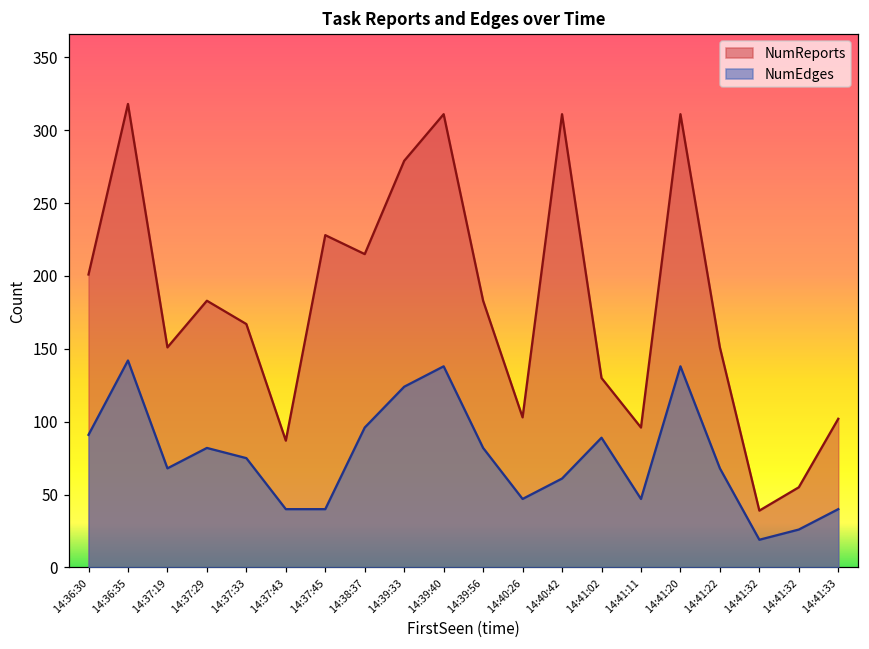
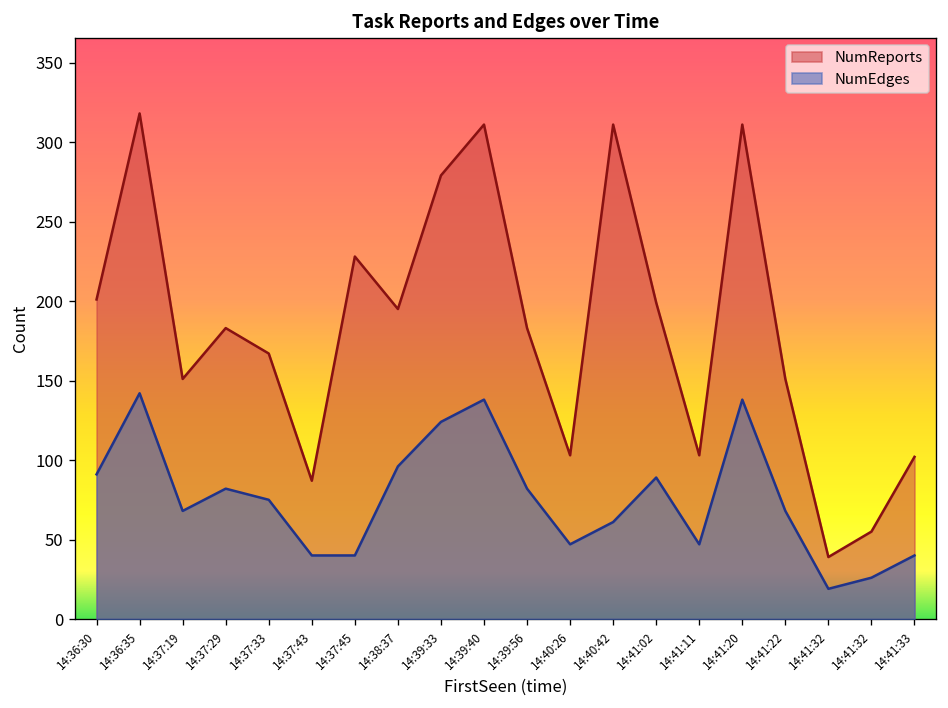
NumReports, 14:38:37: 215 -> 195
NumReports, 14:41:02: 130 -> 199
NumReports, 14:41:11: 96 -> 103
